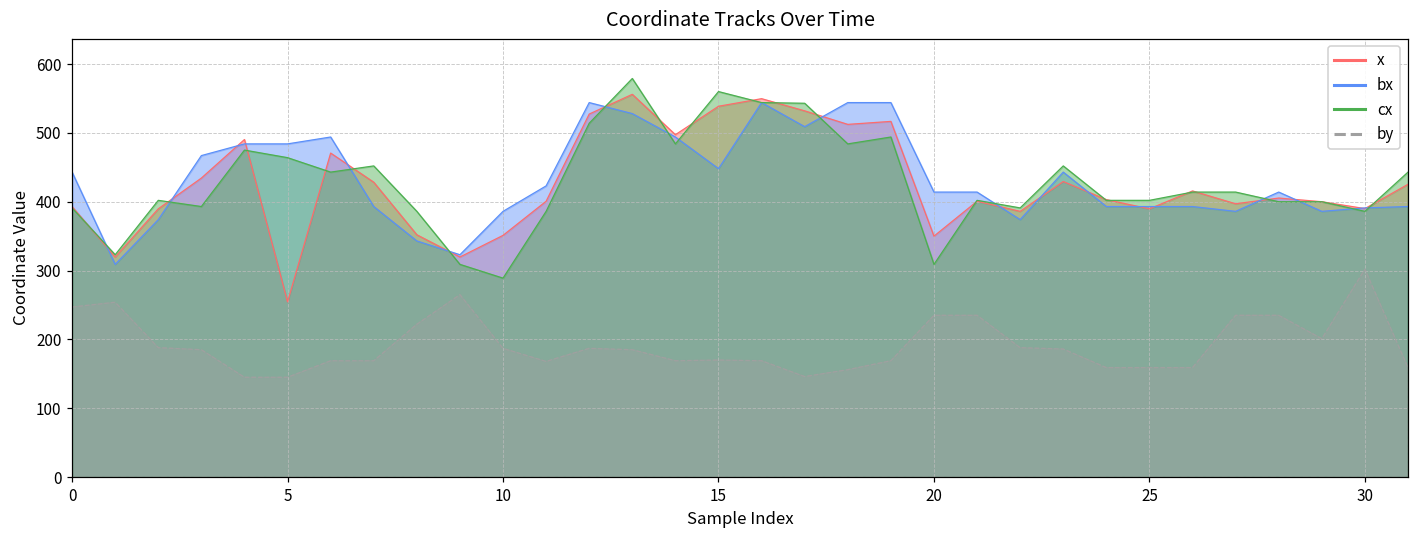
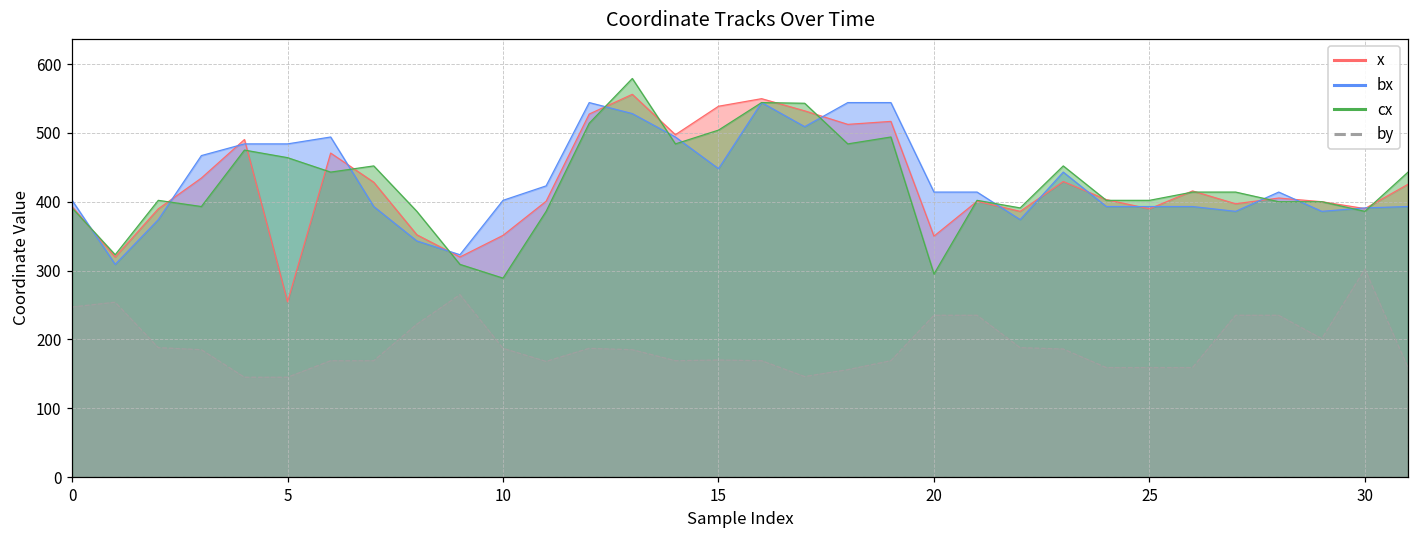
bx, 0: 440 -> 400
bx, 10: 390 -> 400
cx, 15: 560 -> 500
cx, 20: 310 -> 300
